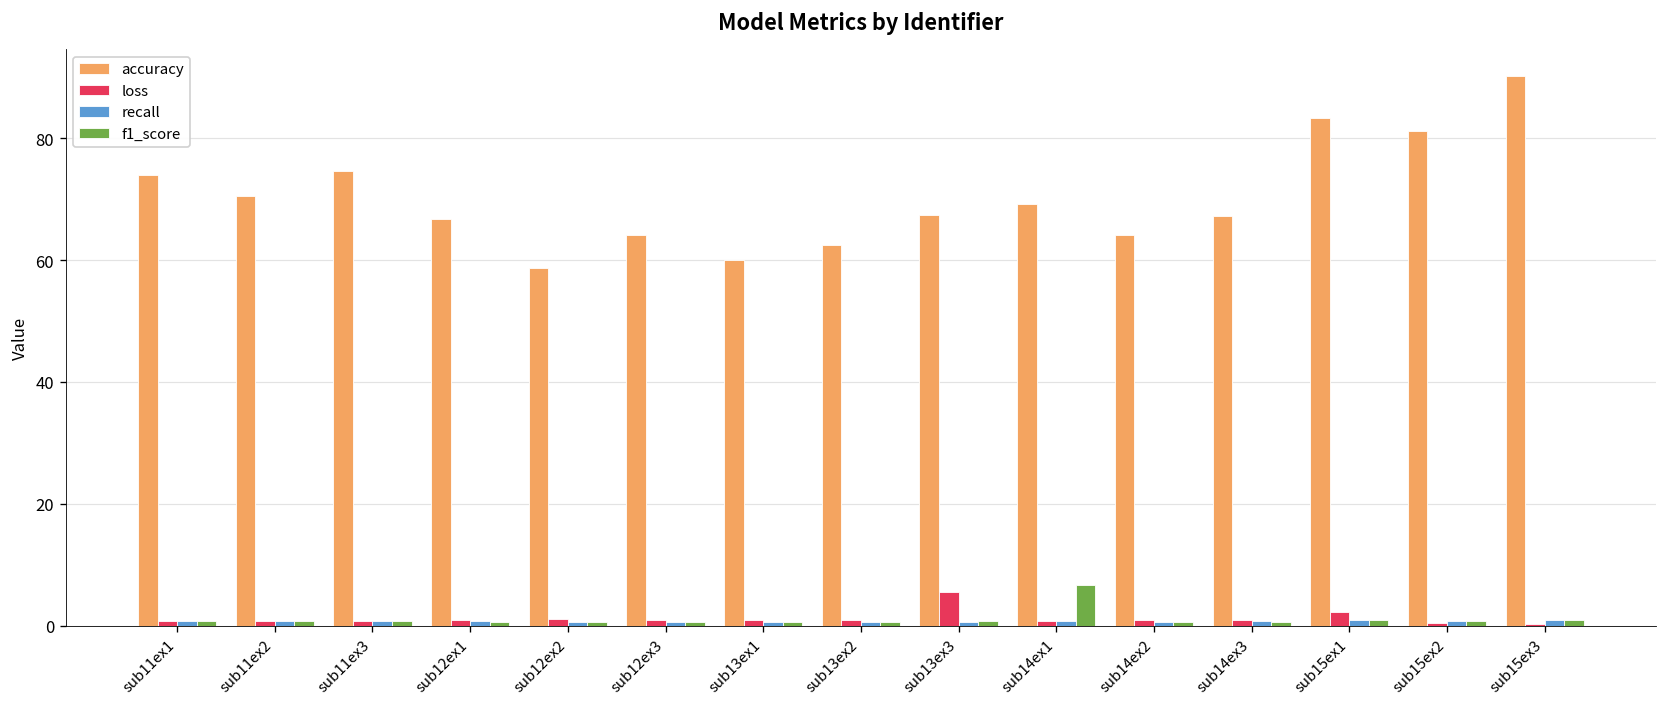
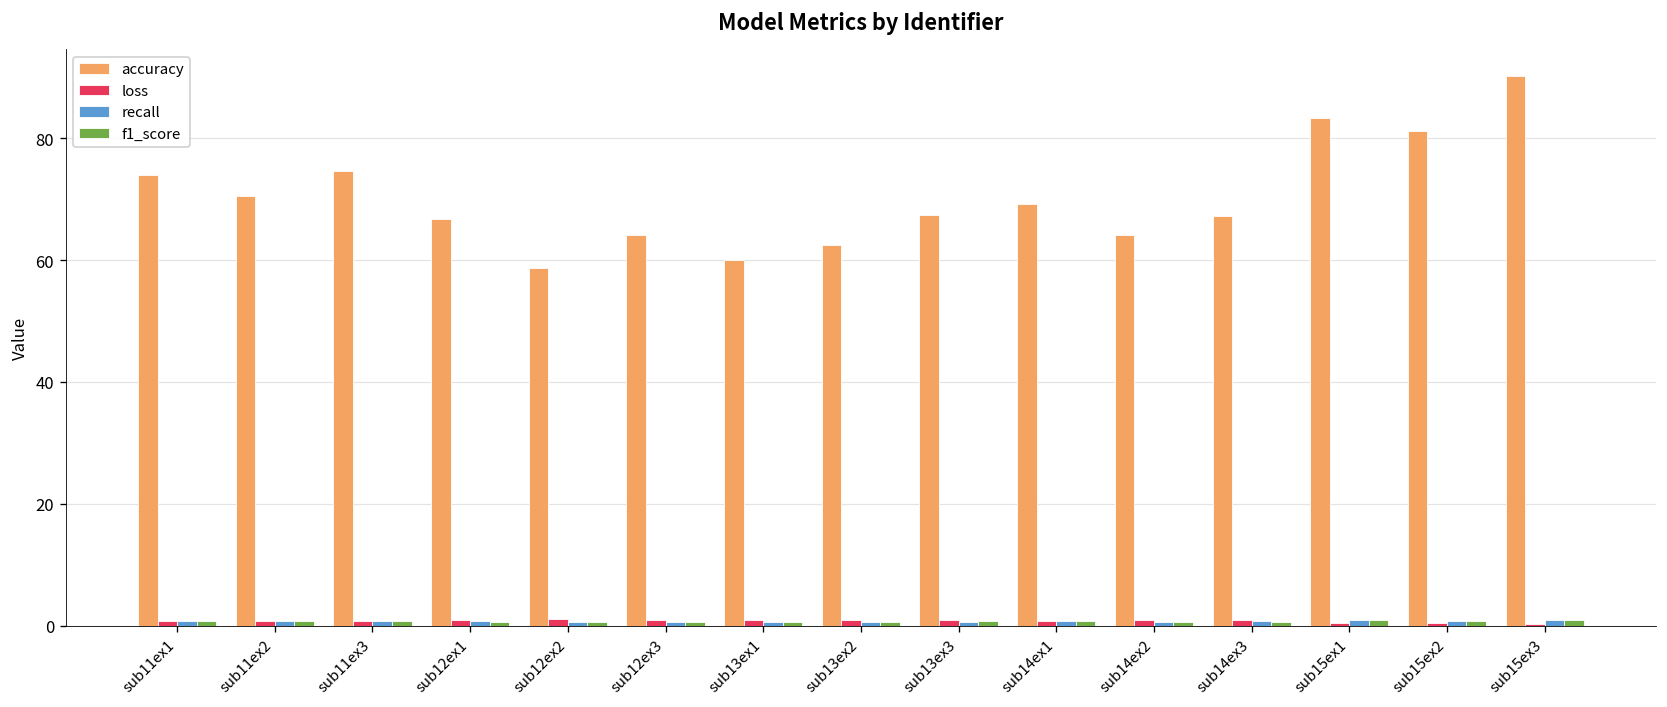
loss, sub13ex3: 6 -> 1
f1_score, sub14ex1: 7 -> 1
loss, sub15ex1: 2 -> 0
